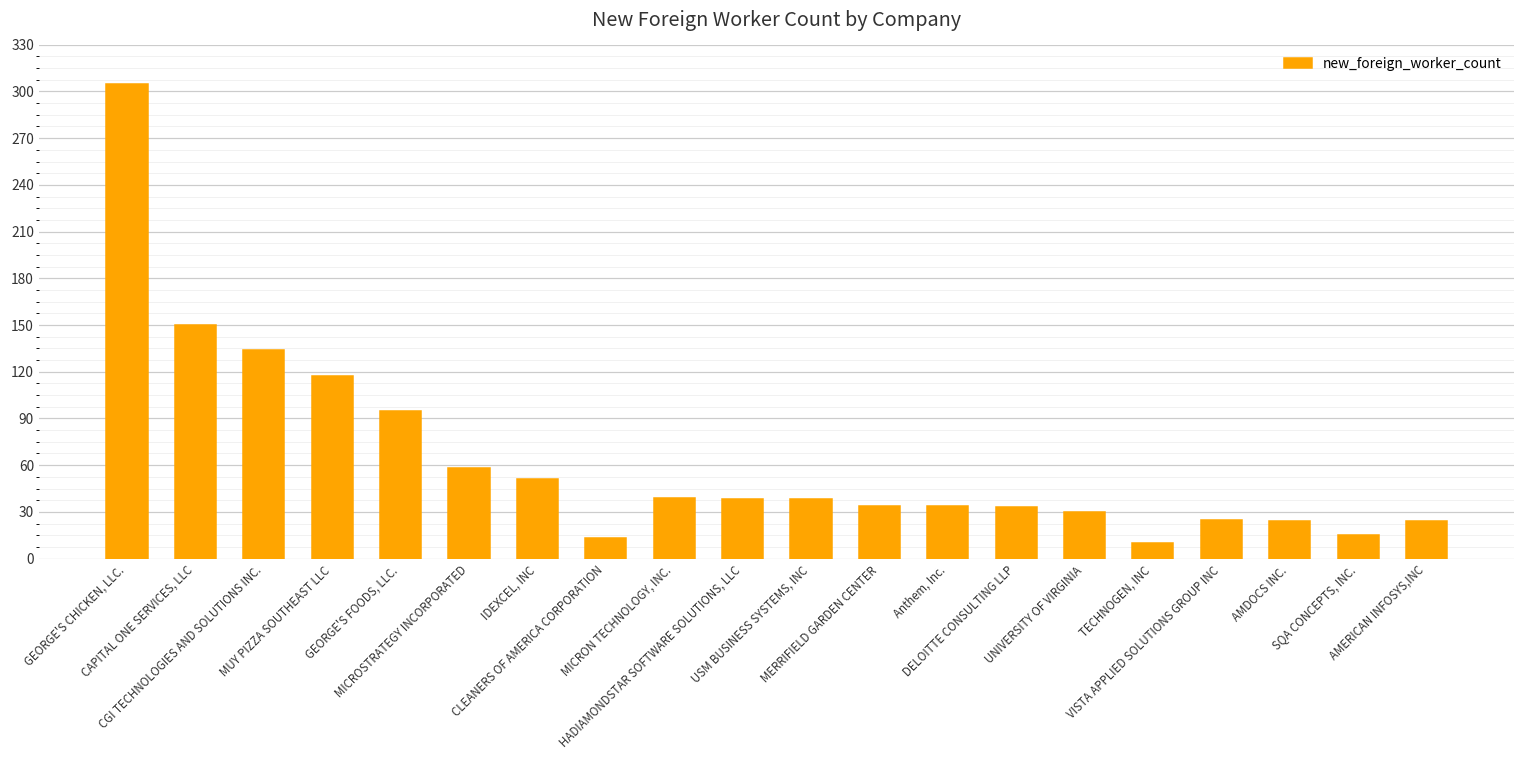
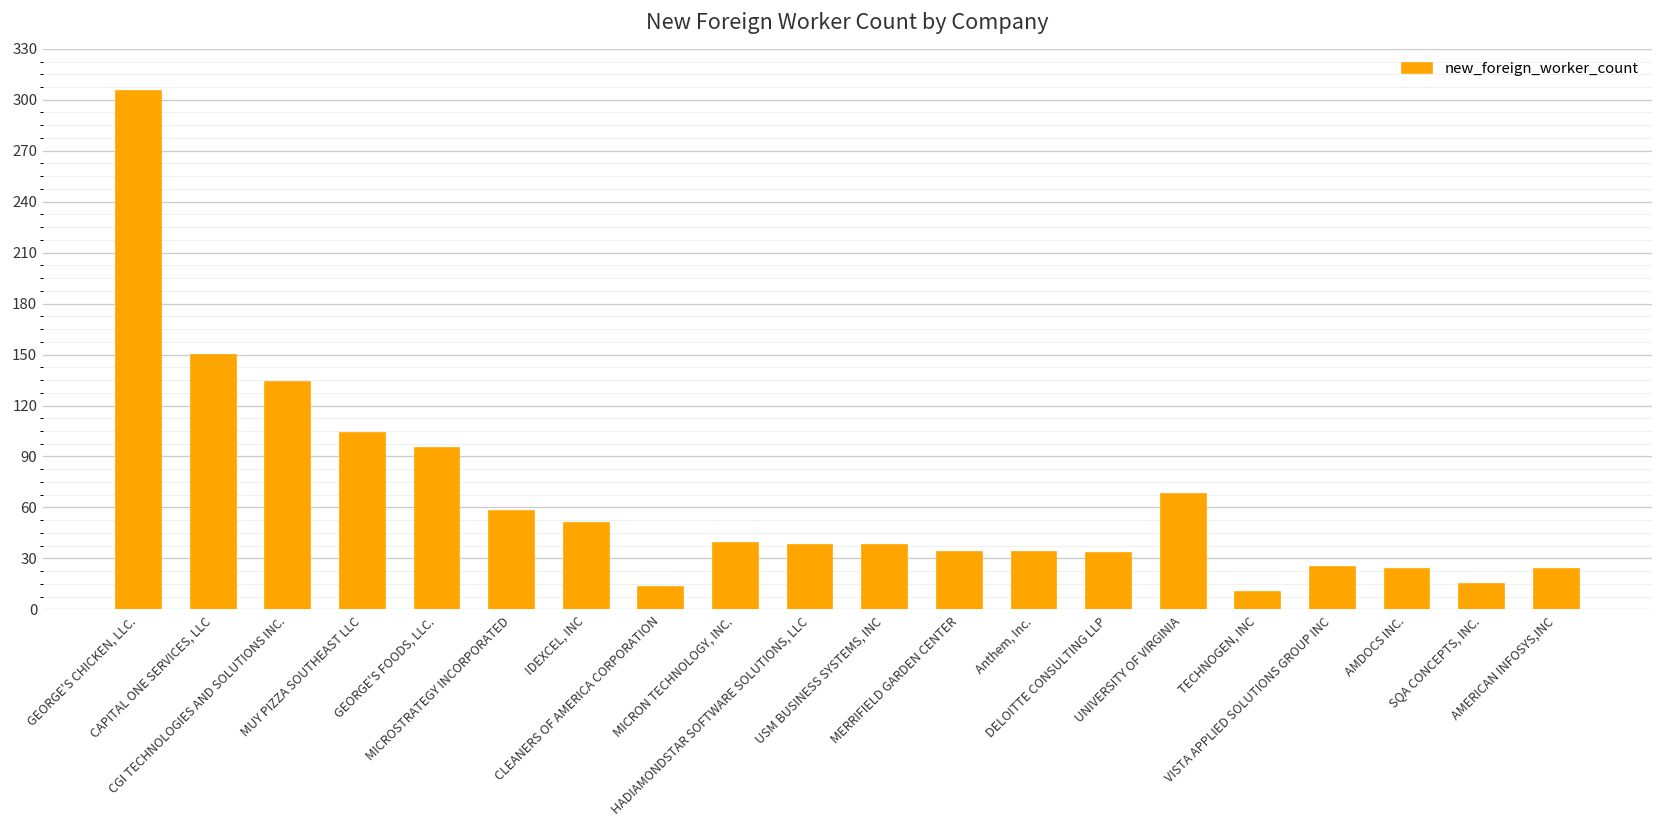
MUY PIZZA SOUTHEAST LLC: 117 -> 104
UNIVERSITY OF VIRGINIA: 30 -> 68
